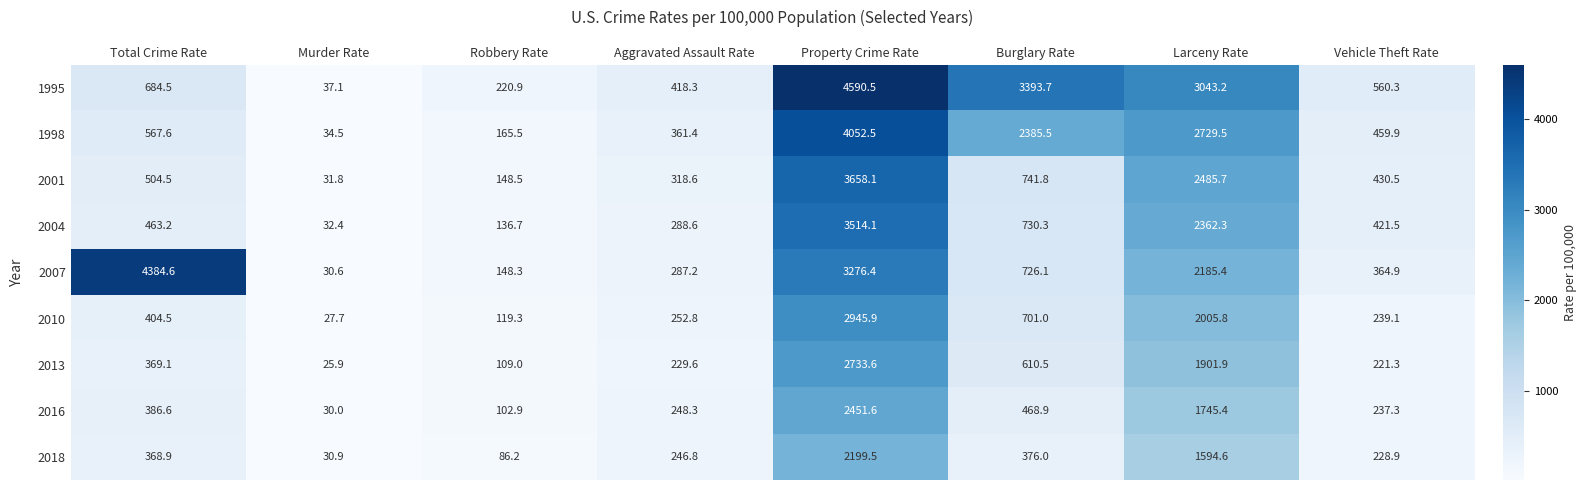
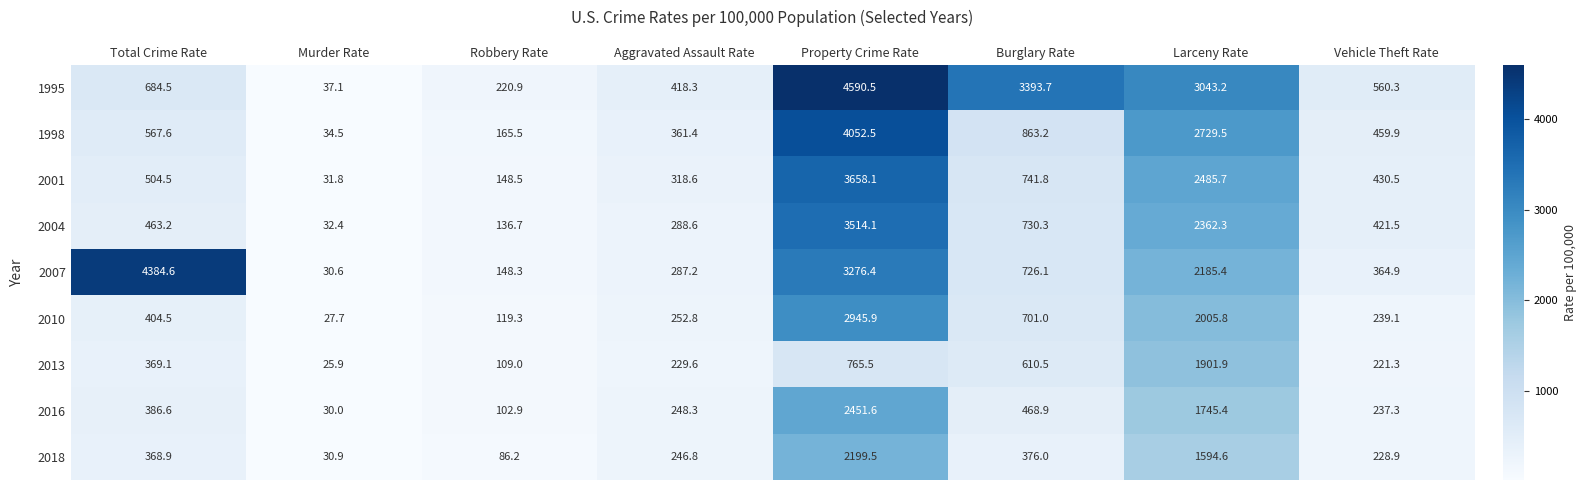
1998, Burglary Rate: 2385.5 -> 863.2
2013, Property Crime Rate: 2733.6 -> 765.5
